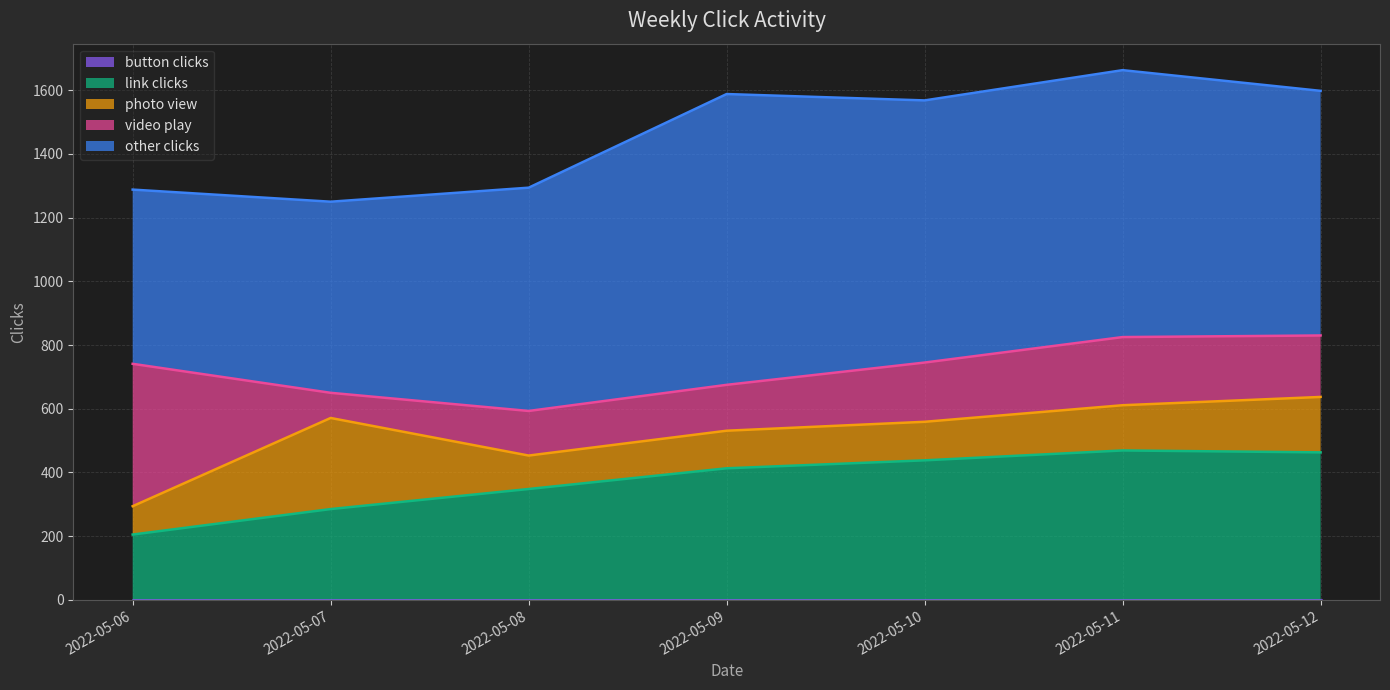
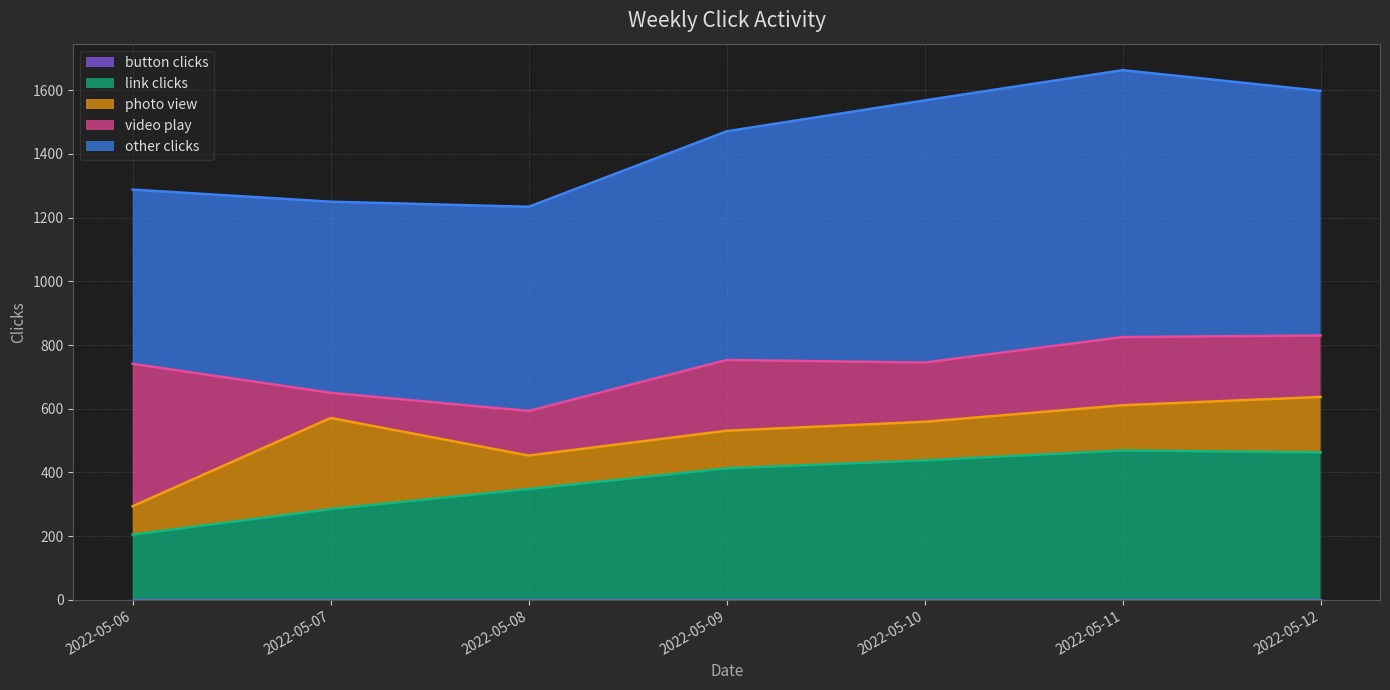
other clicks, 2022-05-08: 700 -> 640
video play, 2022-05-09: 140 -> 220
other clicks, 2022-05-09: 910 -> 720
